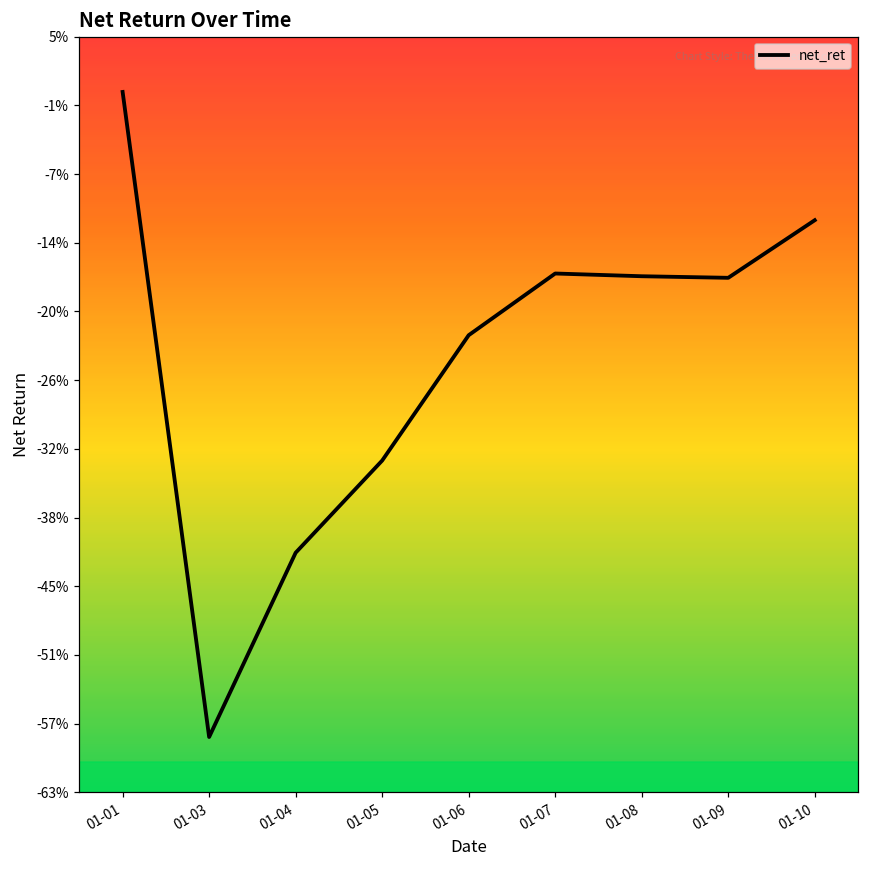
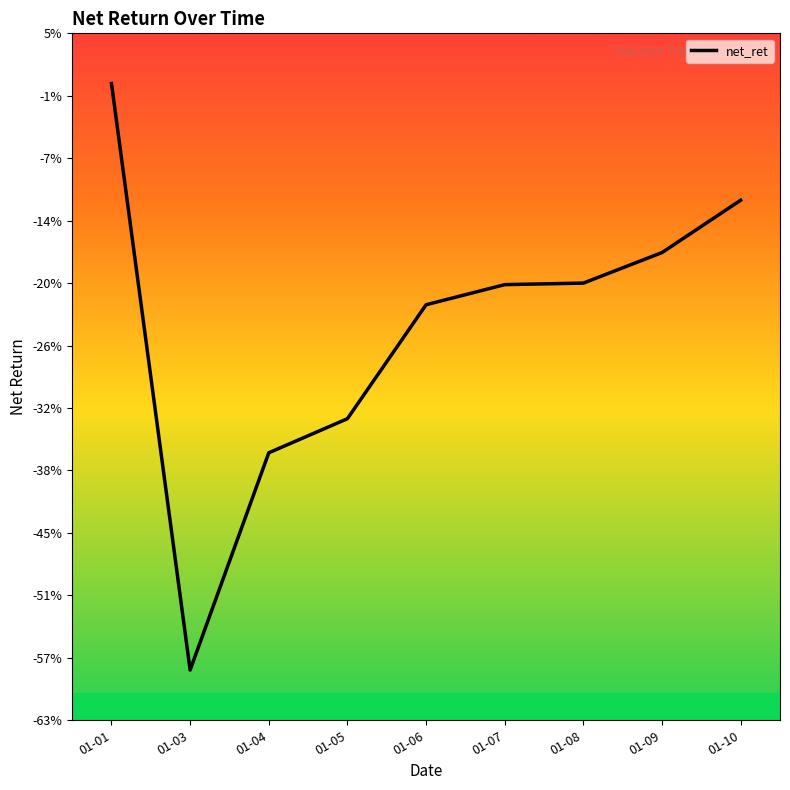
01-04: -41.7% -> -36.7%
01-07: -16.4% -> -20.0%
01-08: -16.7% -> -19.8%
